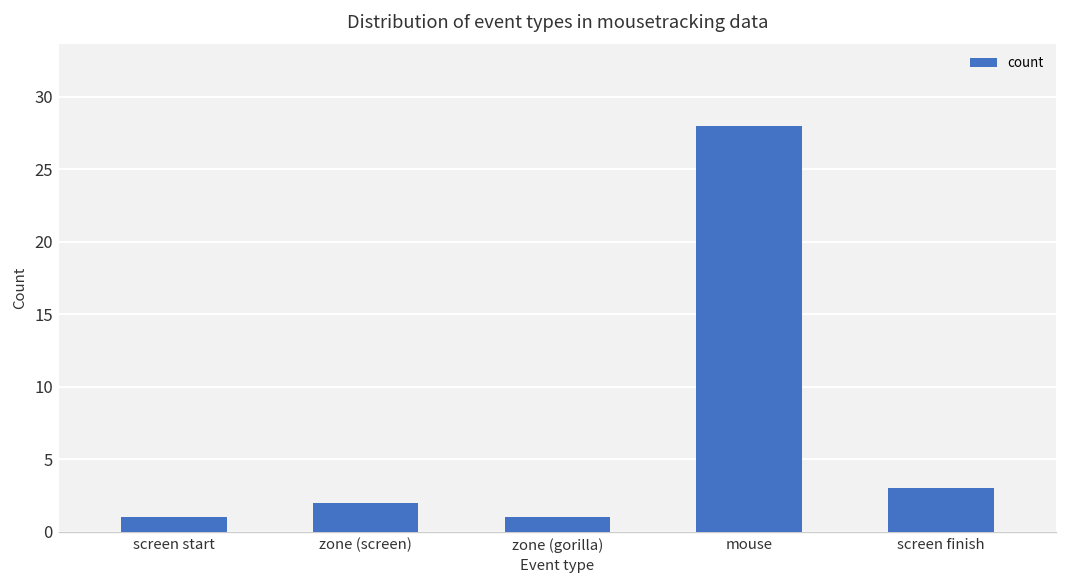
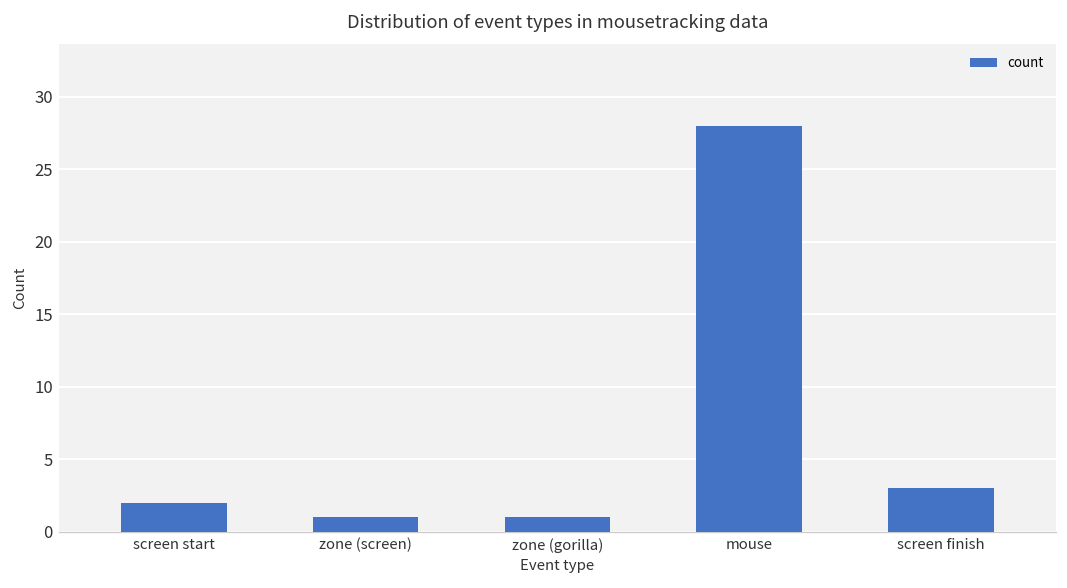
screen start: 1 -> 2
zone (screen): 2 -> 1
